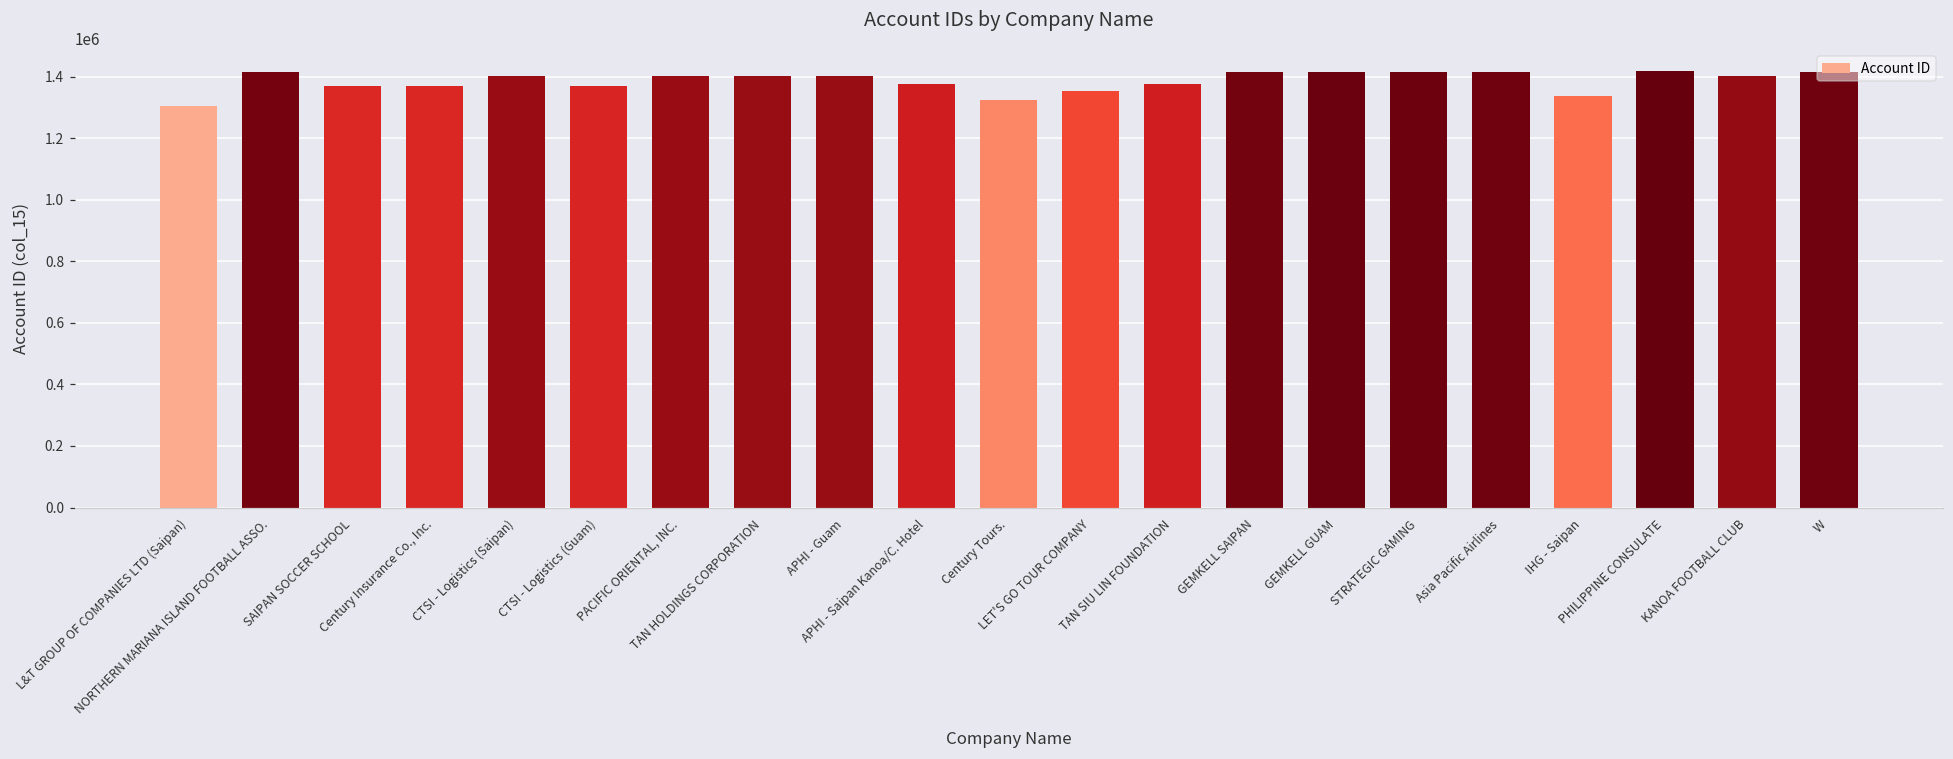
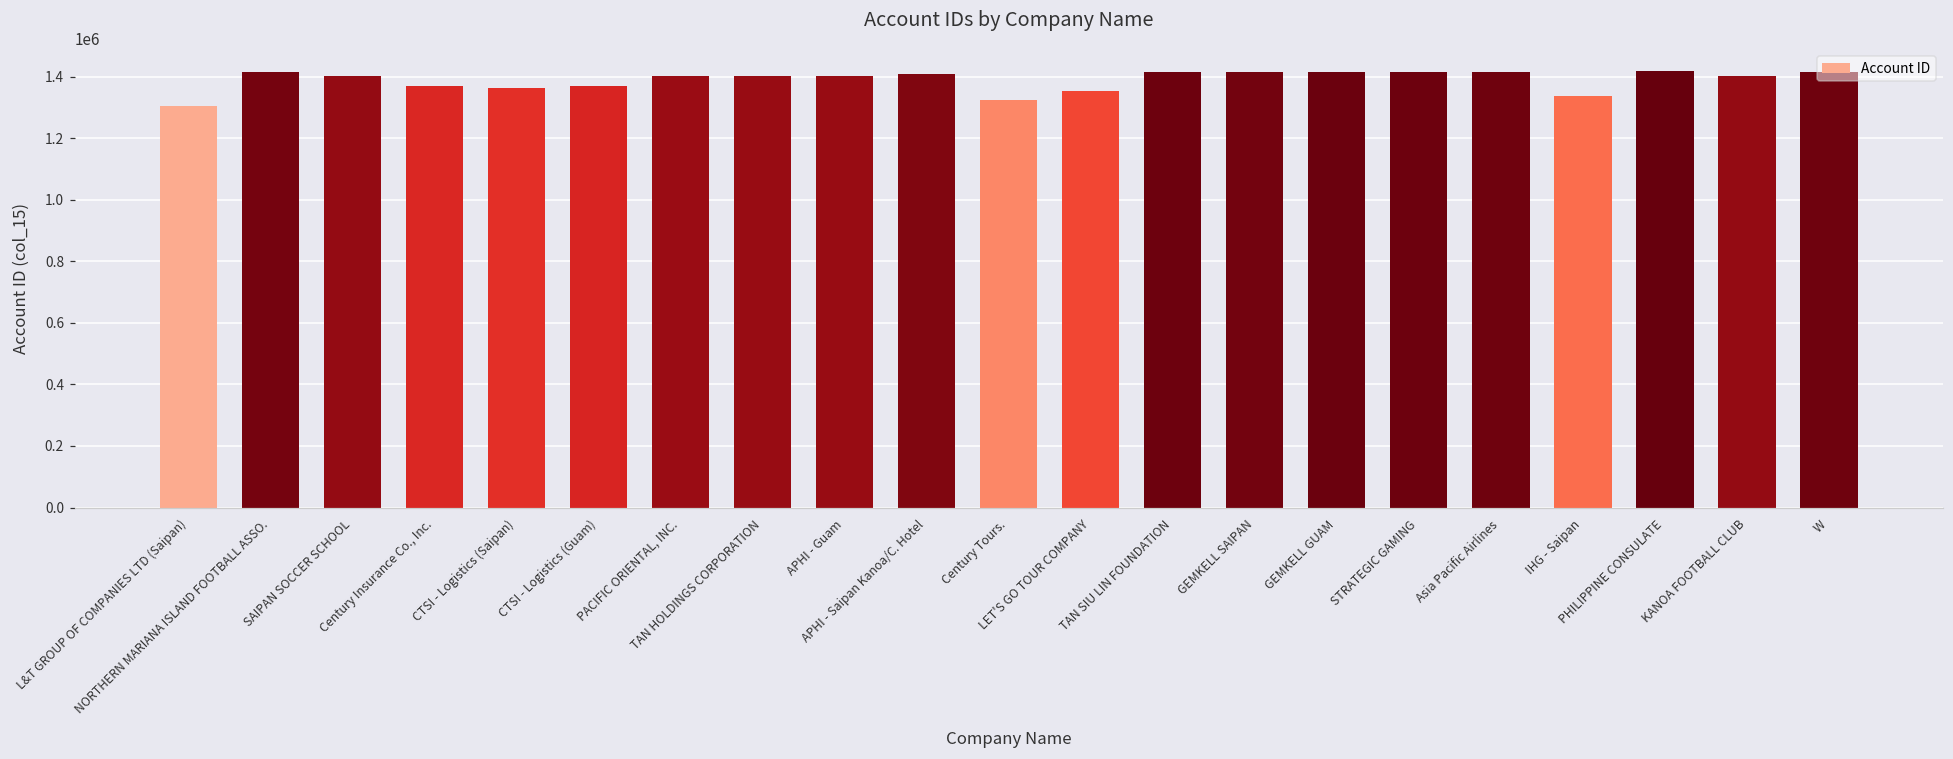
SAIPAN SOCCER SCHOOL: 1370000 -> 1400000
CTSI - Logistics (Saipan): 1400000 -> 1360000
APHI - Saipan Kanoa/C. Hotel: 1380000 -> 1410000
TAN SIU LIN FOUNDATION: 1370000 -> 1420000
